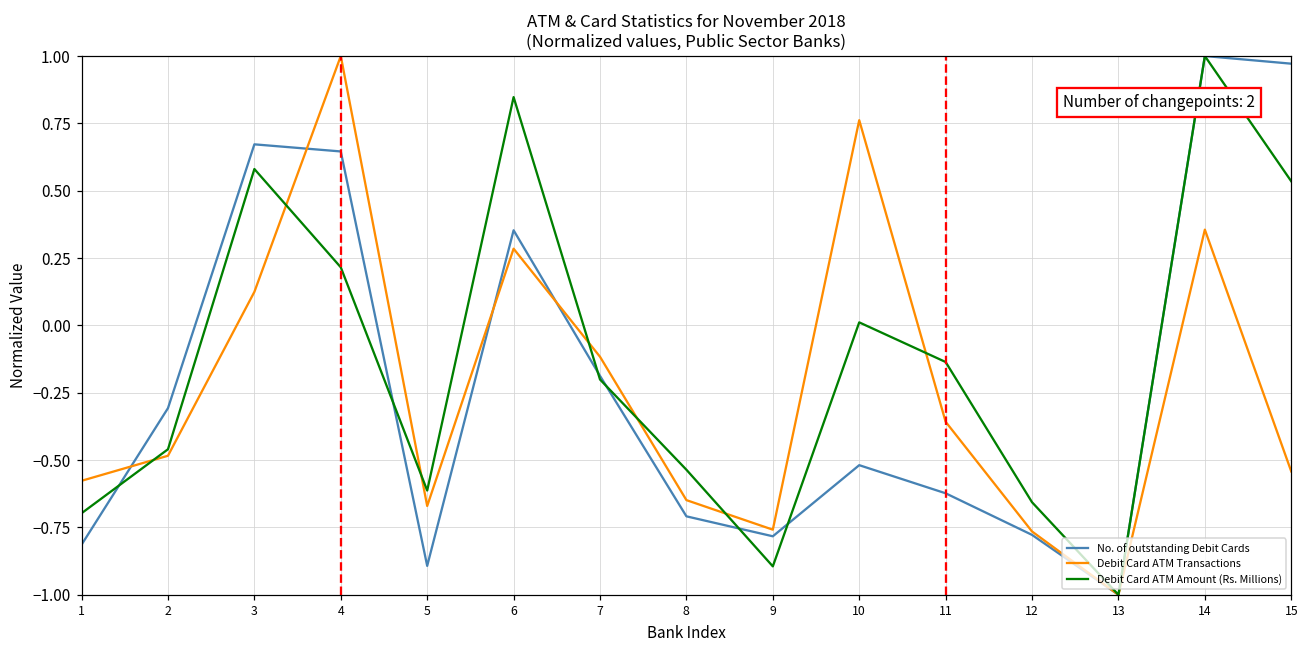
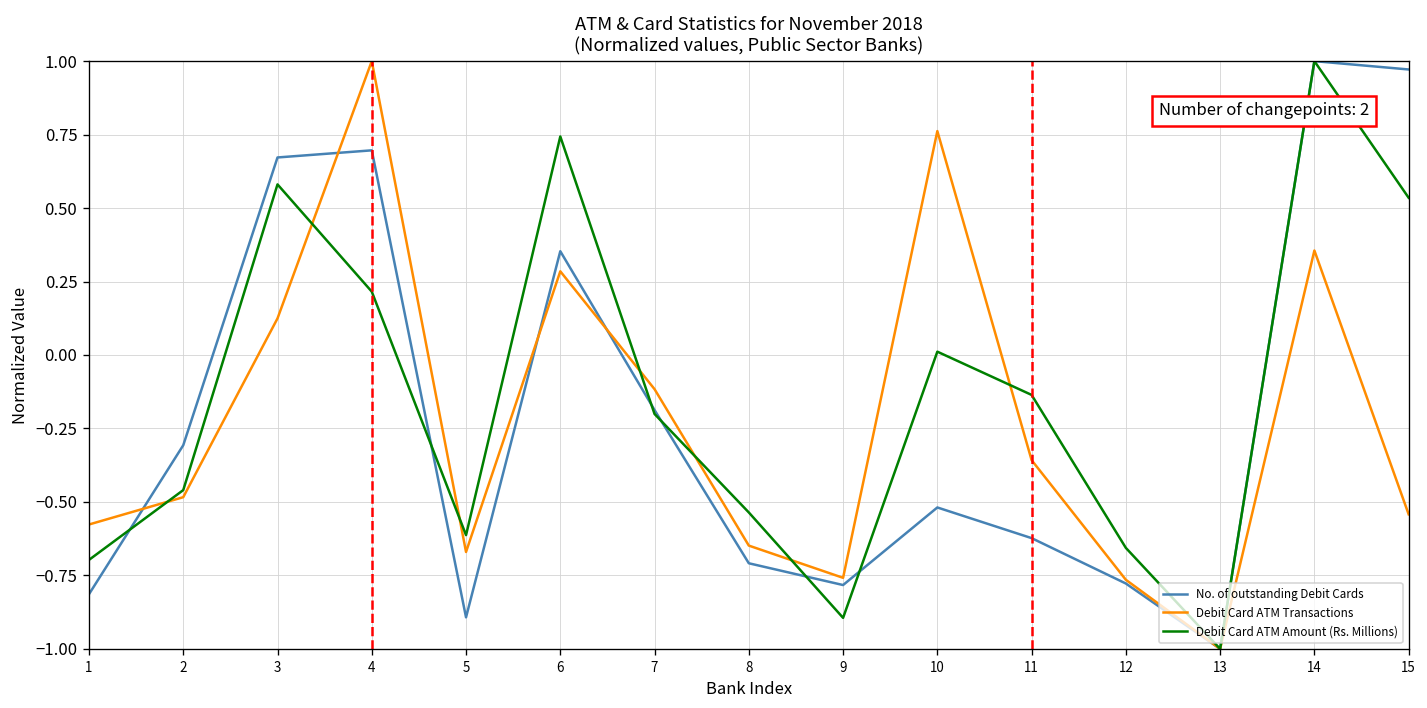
No. of outstanding Debit Cards, 4: 0.65 -> 0.70
Debit Card ATM Amount (Rs. Millions), 6: 0.85 -> 0.74
